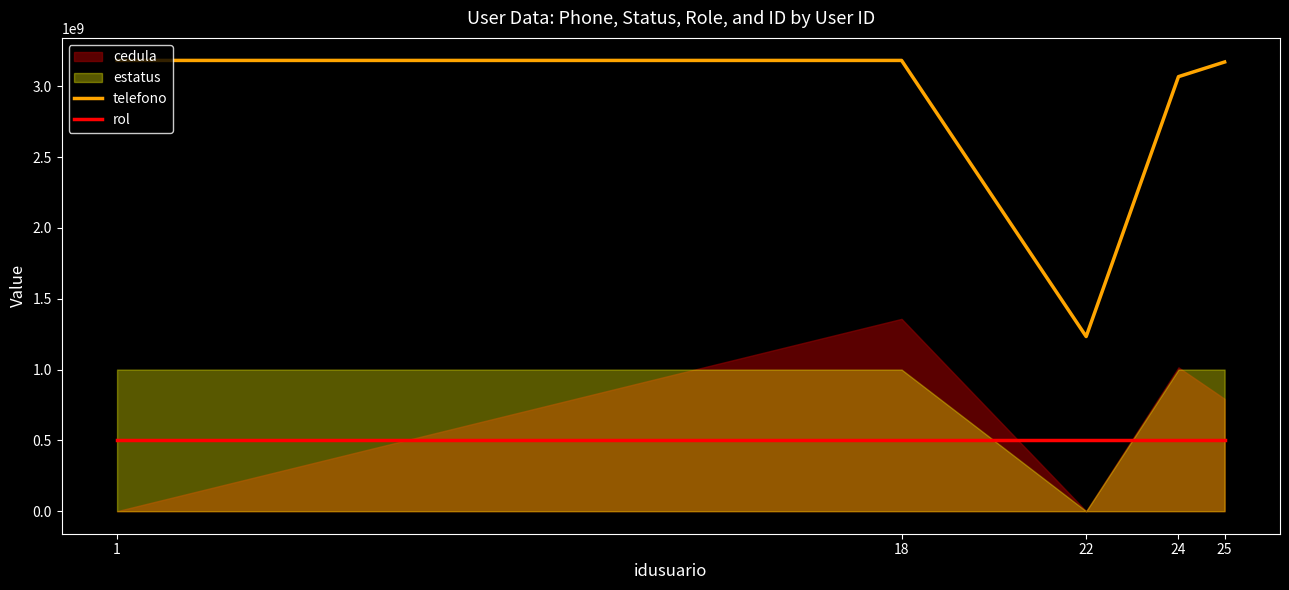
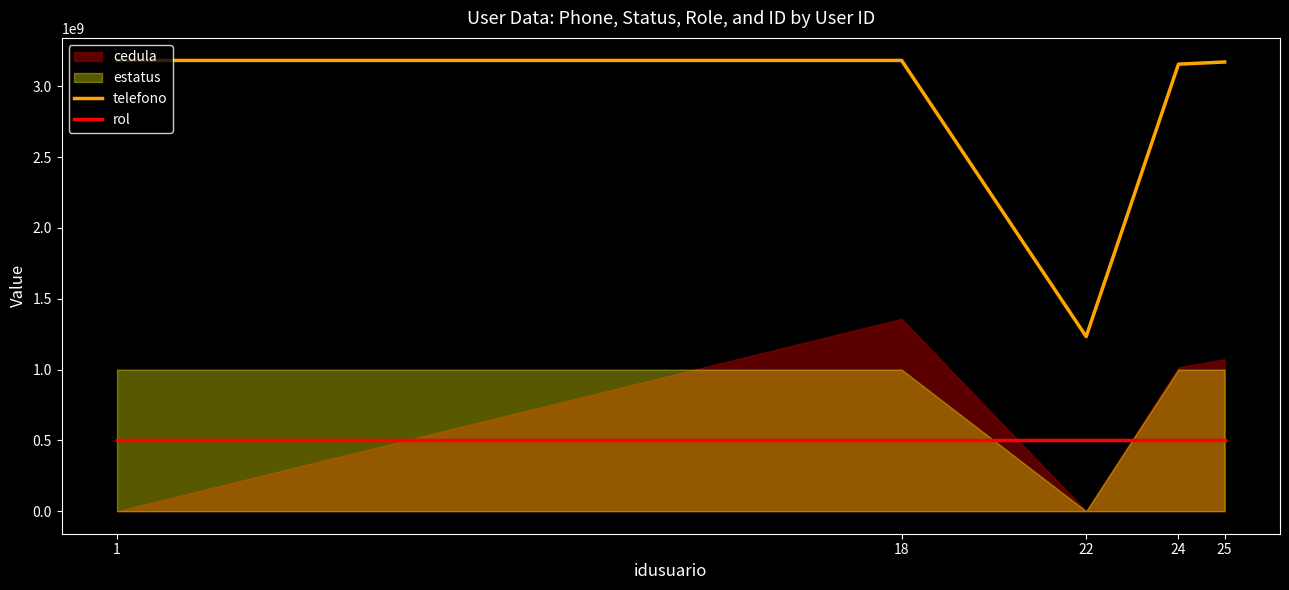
telefono, 24: 3070000000 -> 3160000000
cedula, 25: 790000000 -> 1070000000
